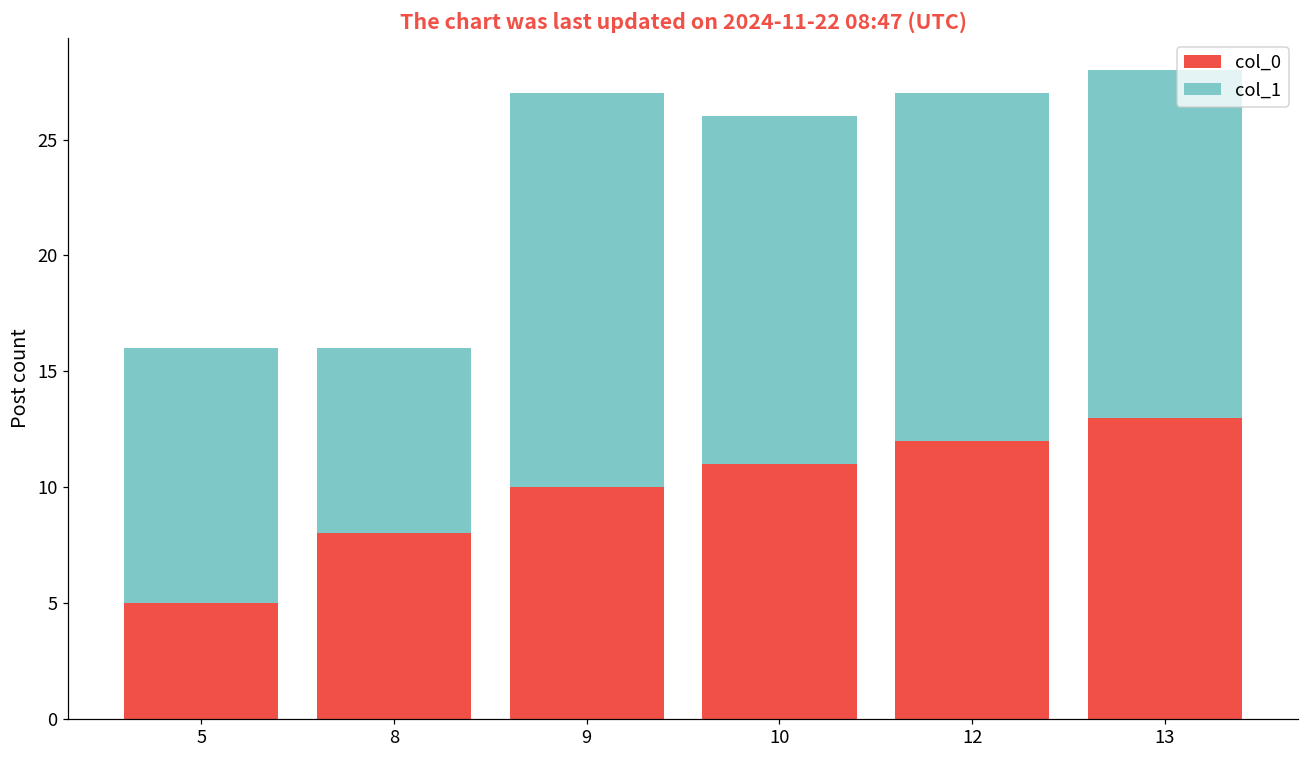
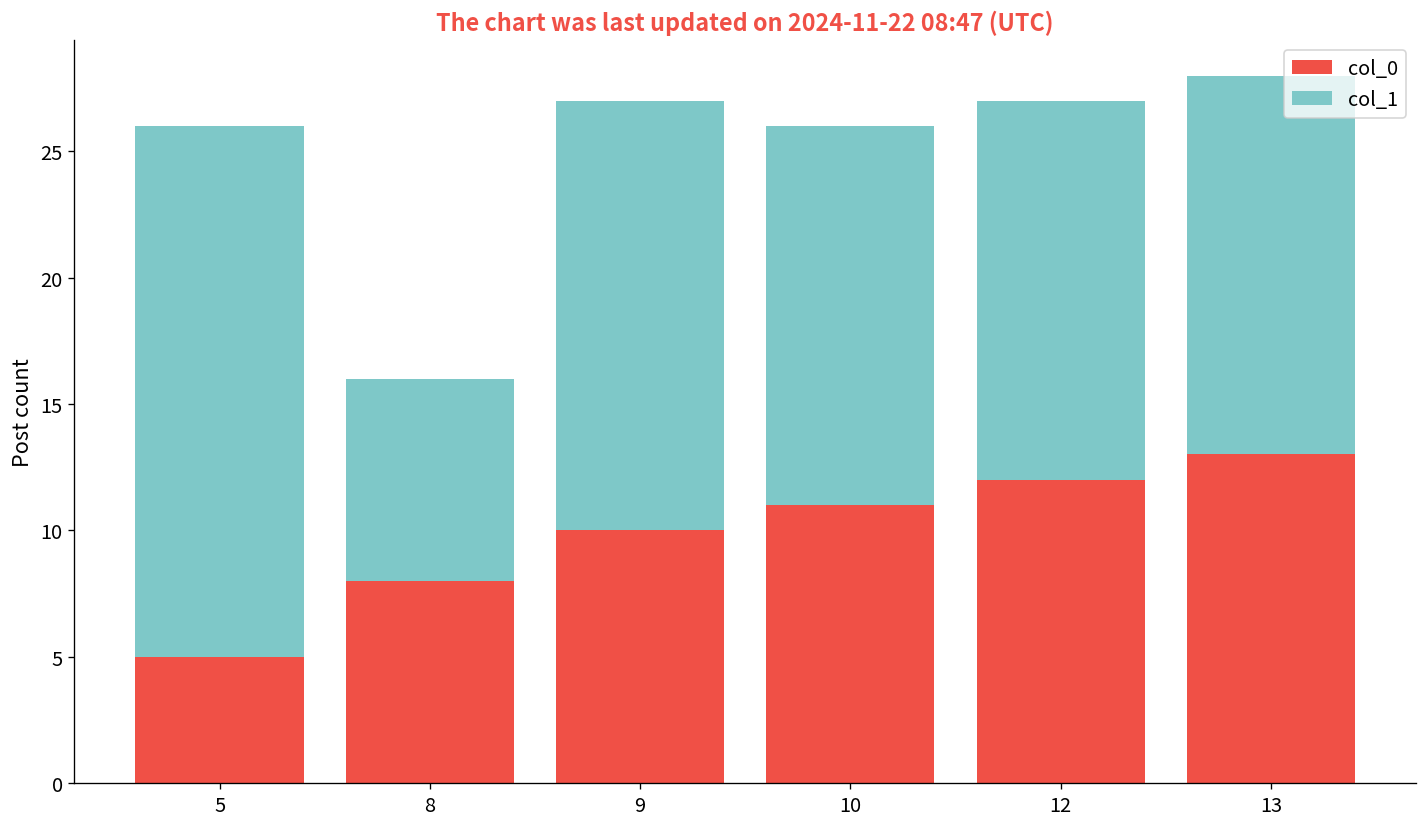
col_1, 5: 11 -> 21
